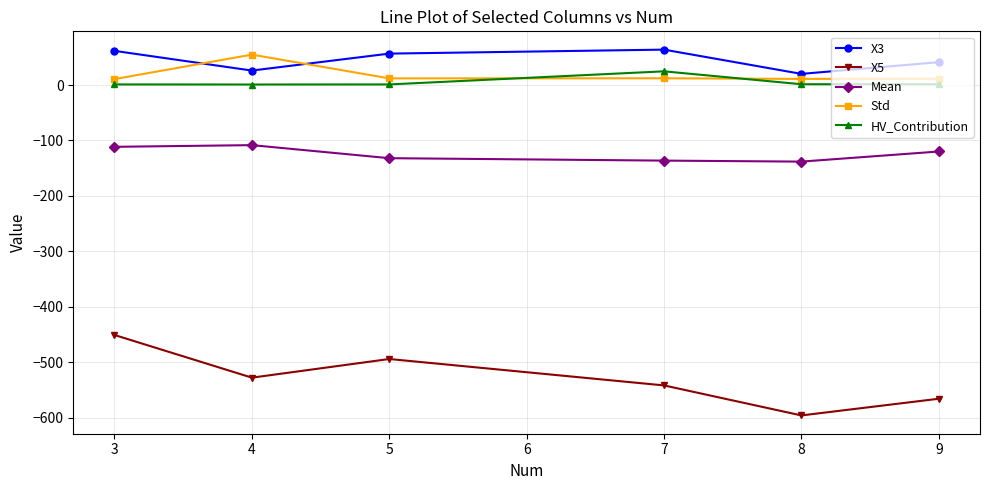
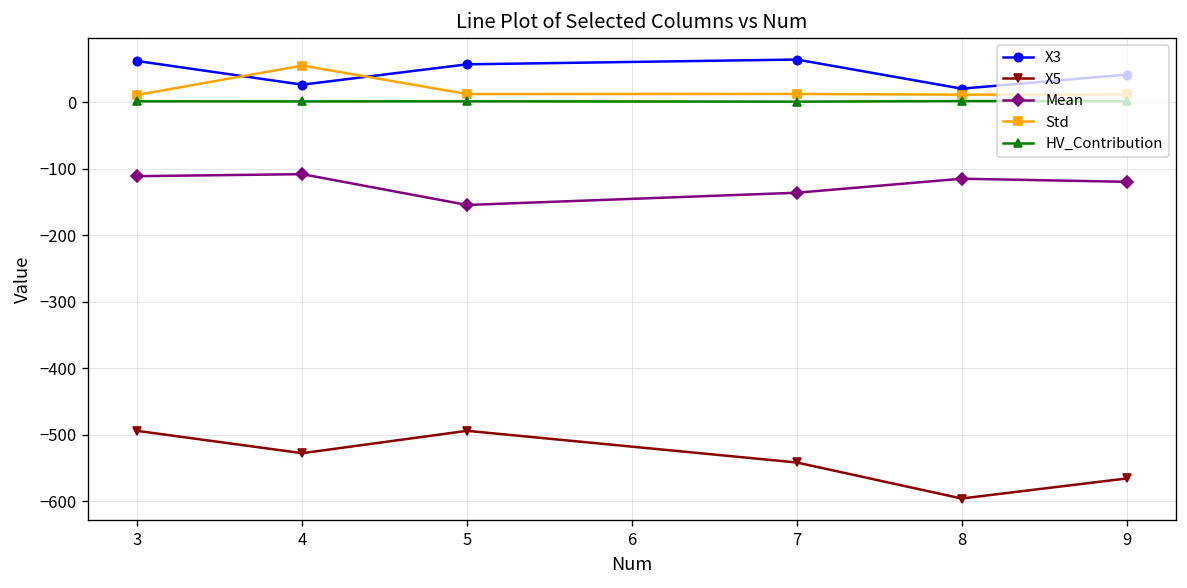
X5, 3: -450 -> -490
Mean, 5: -130 -> -150
HV_Contribution, 7: 20 -> 0
Mean, 8: -140 -> -120
